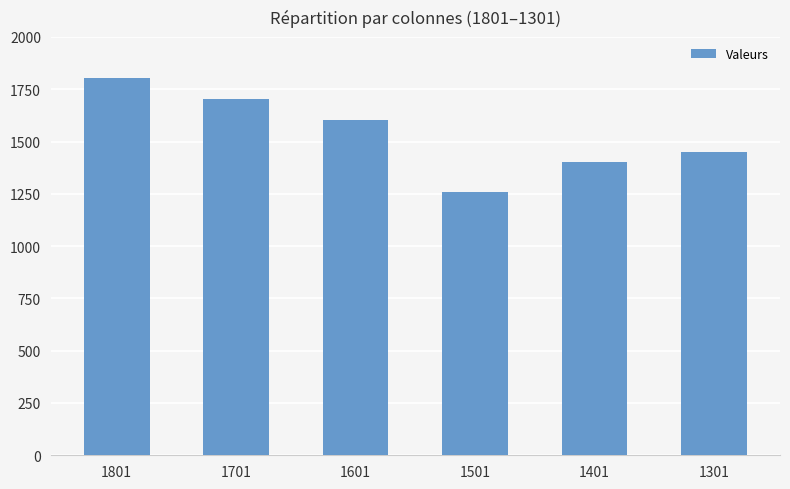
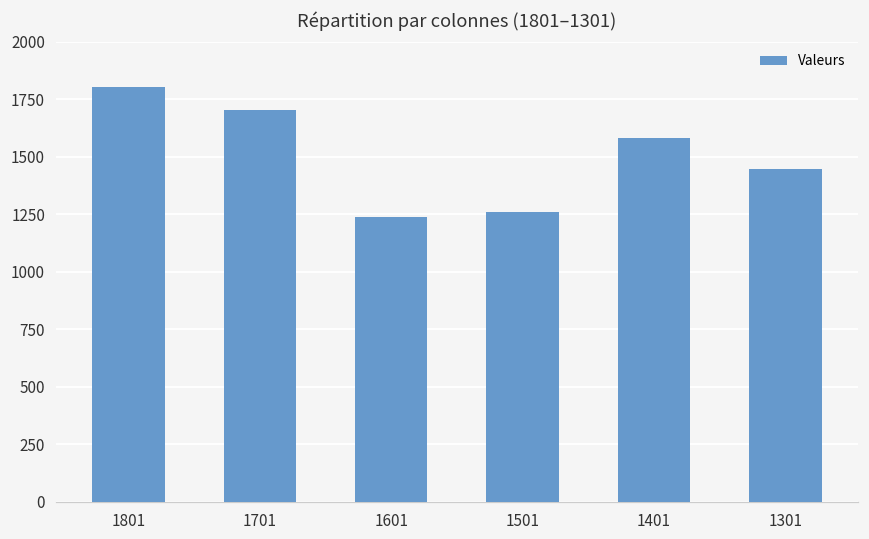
1601: 1600 -> 1240
1401: 1400 -> 1580
